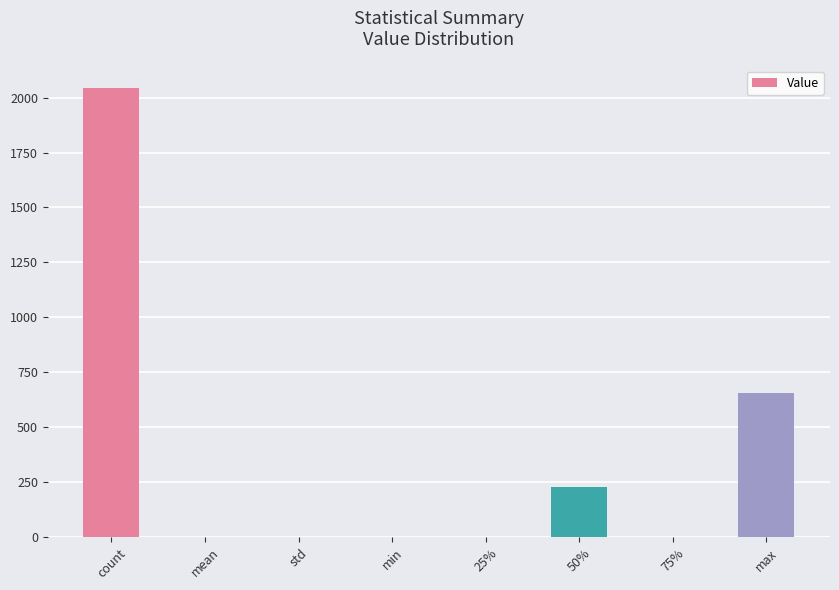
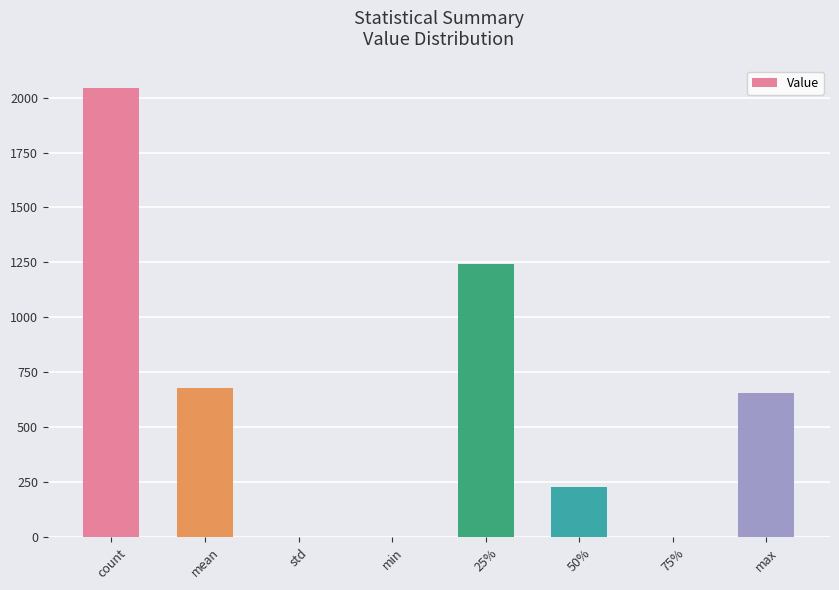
mean: 0 -> 680
25%: 0 -> 1240
